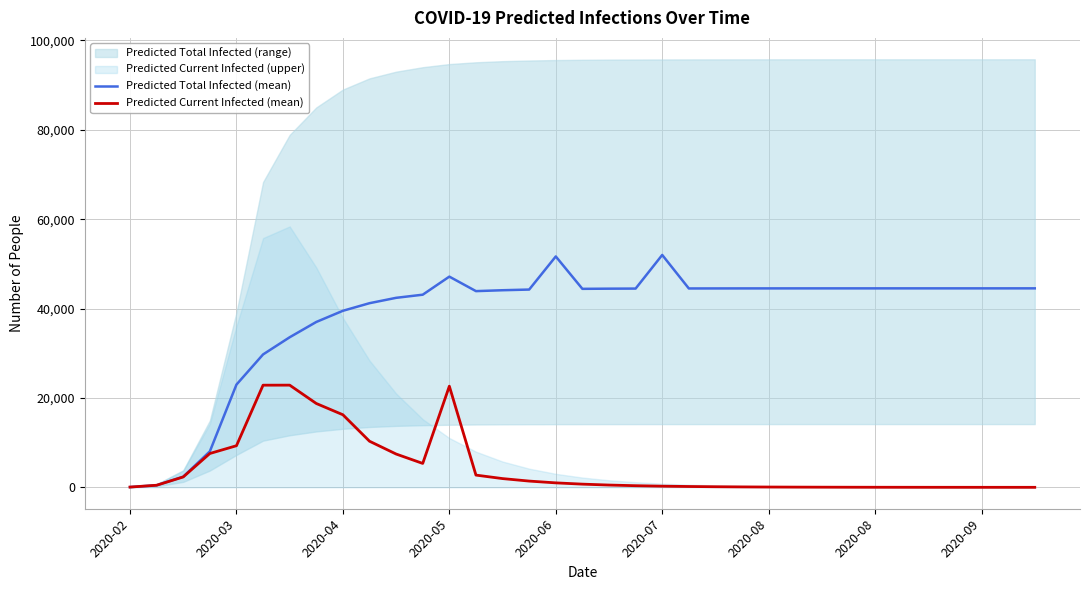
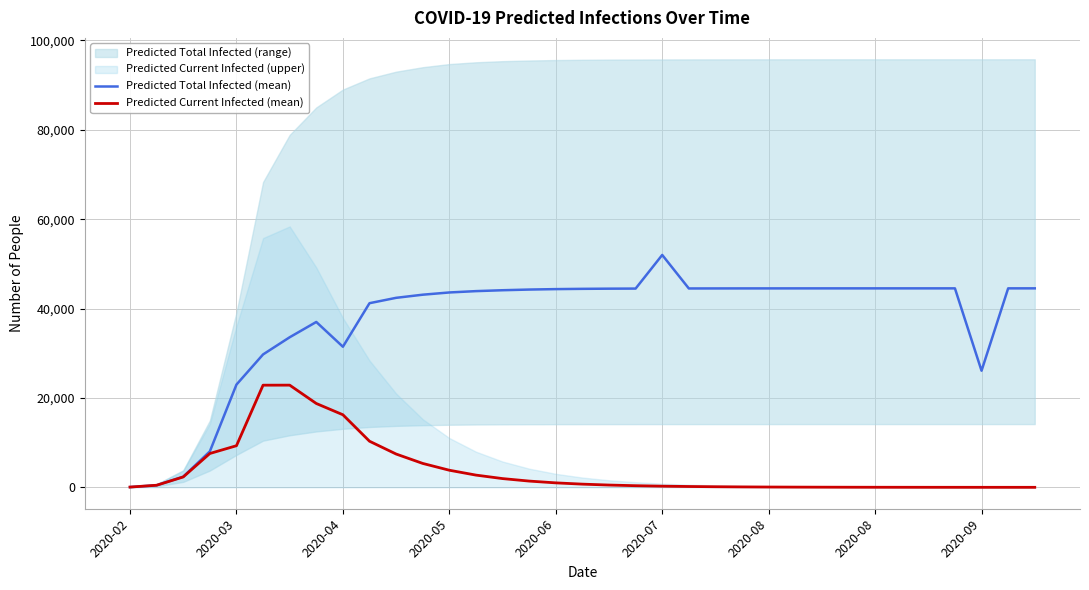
Predicted Total Infected (mean), 2020-04: 40,000 -> 31,000
Predicted Total Infected (mean), 2020-05: 47,000 -> 44,000
Predicted Current Infected (mean), 2020-05: 23,000 -> 4,000
Predicted Total Infected (mean), 2020-06: 52,000 -> 44,000
Predicted Total Infected (mean), 2020-09: 45,000 -> 26,000
